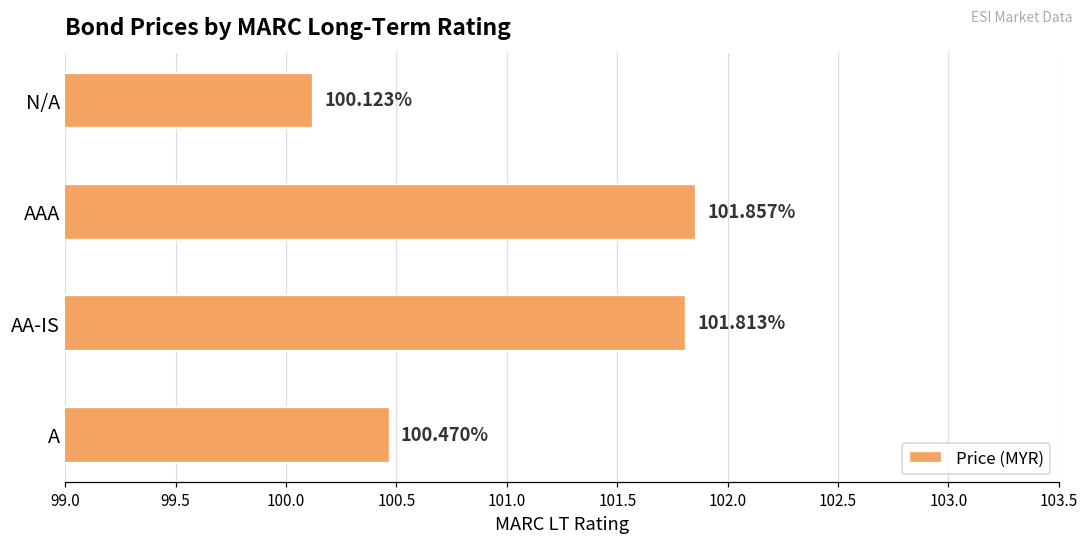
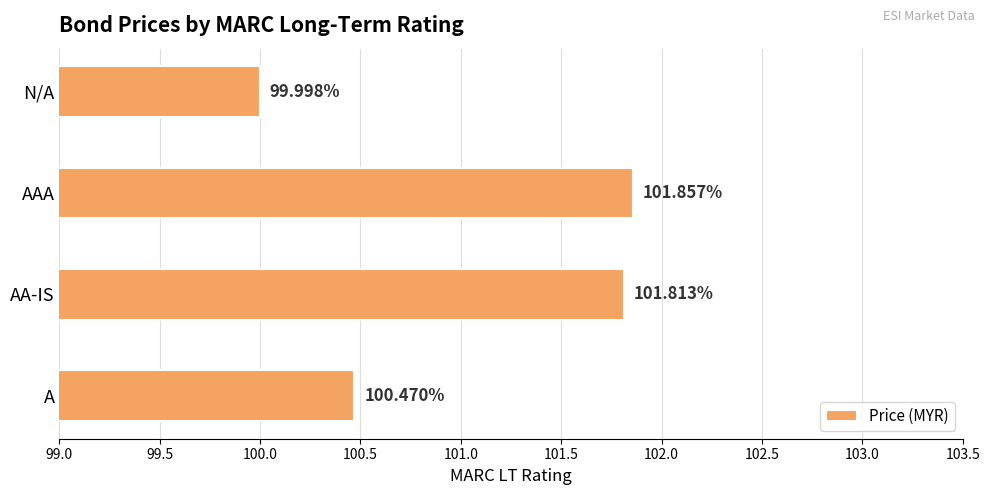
N/A: 100.123% -> 99.998%
